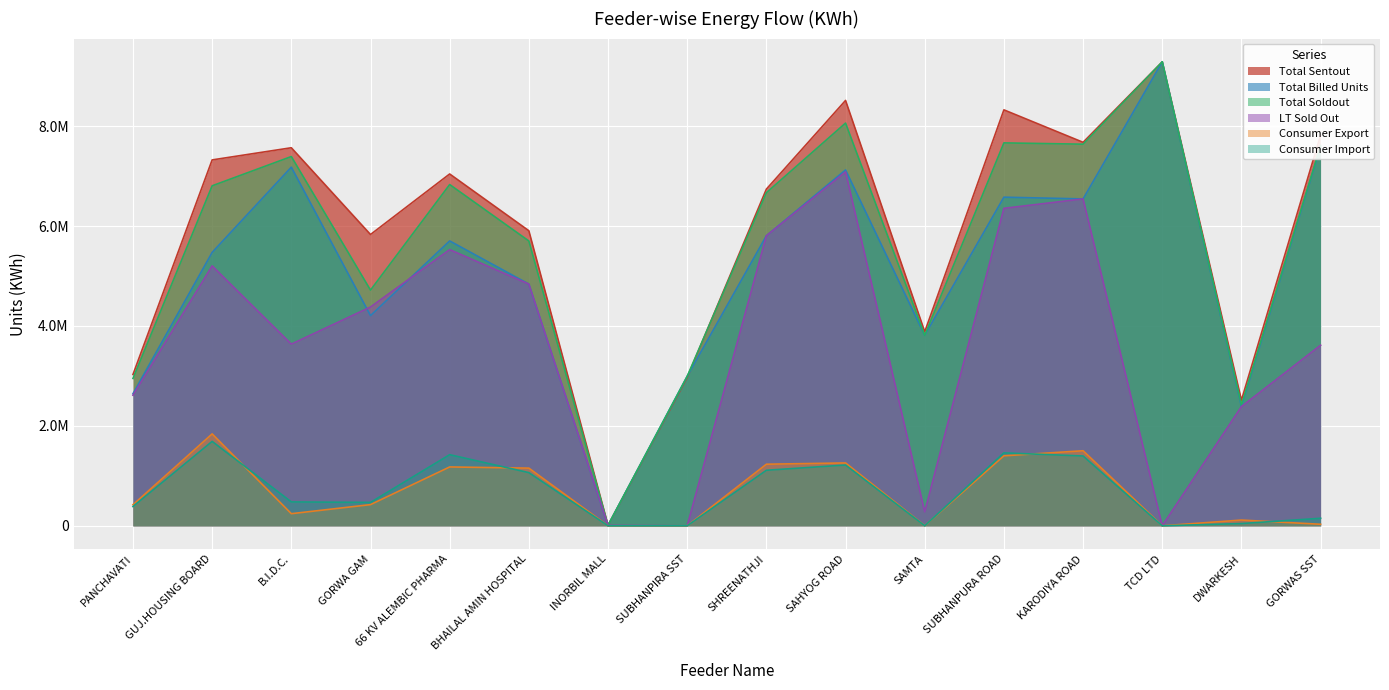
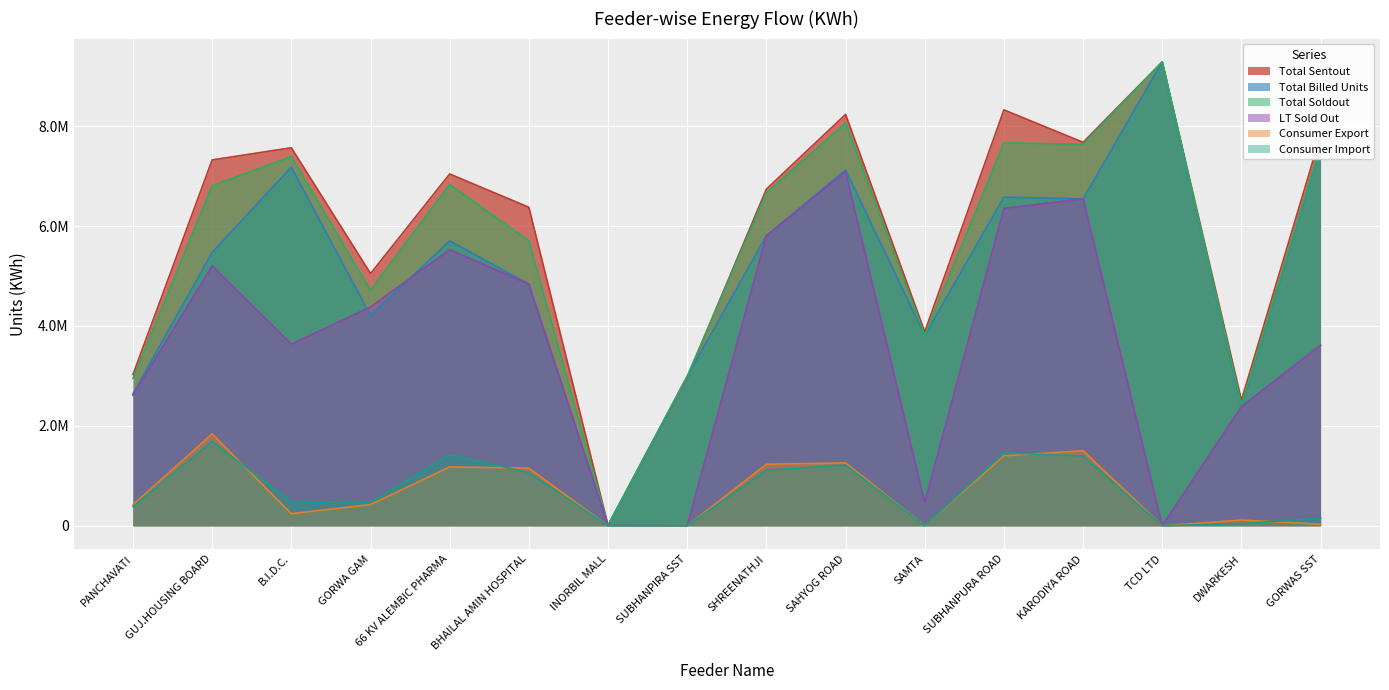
Total Sentout, GORWA GAM: 5800000 -> 5000000
Total Sentout, BHAILAL AMIN HOSPITAL: 5900000 -> 6400000
Total Sentout, SAHYOG ROAD: 8500000 -> 8200000
LT Sold Out, SAMTA: 300000 -> 500000
